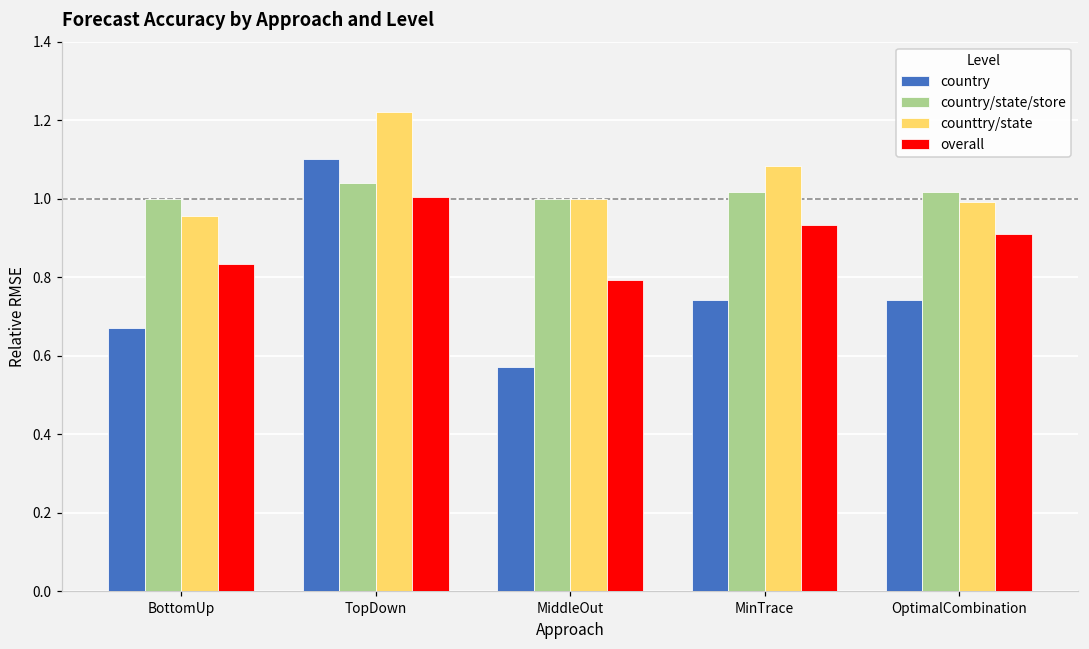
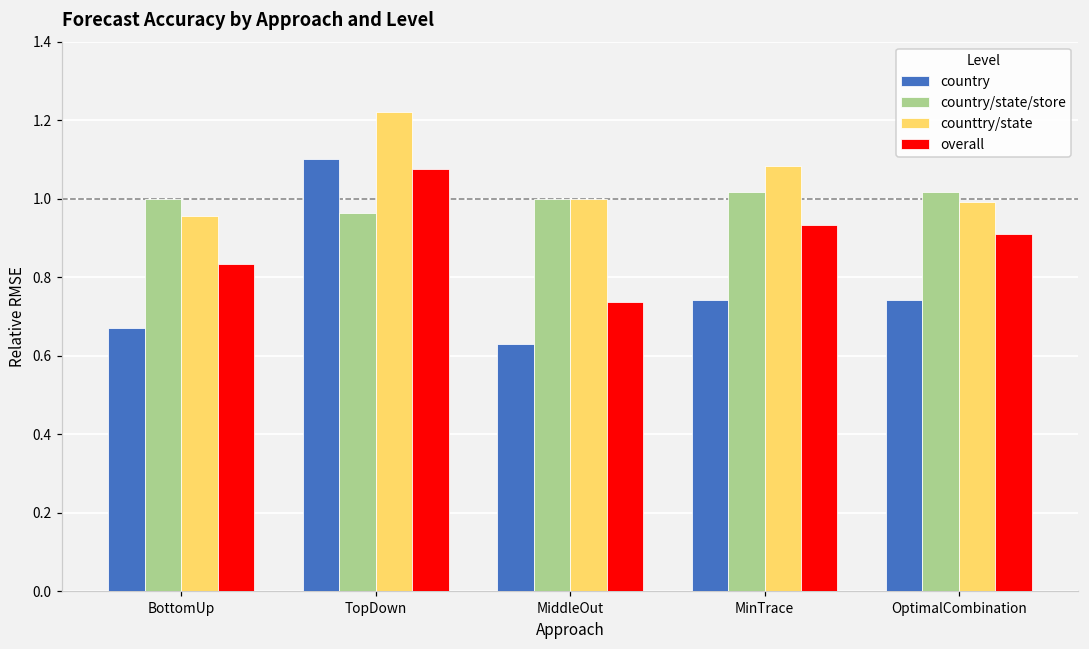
country/state/store, TopDown: 1.04 -> 0.96
overall, TopDown: 1.00 -> 1.07
country, MiddleOut: 0.57 -> 0.63
overall, MiddleOut: 0.79 -> 0.74
